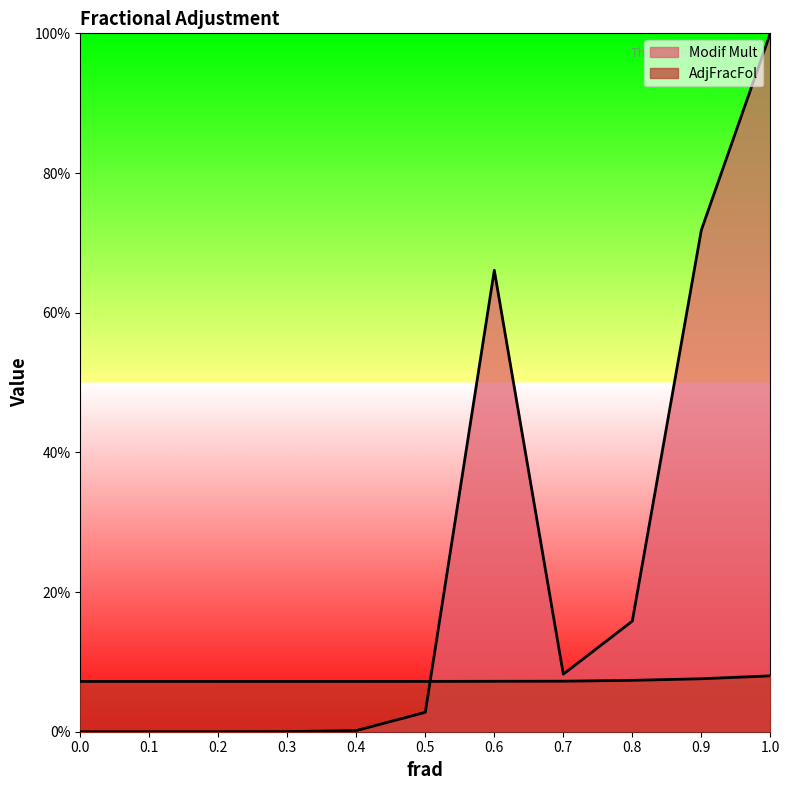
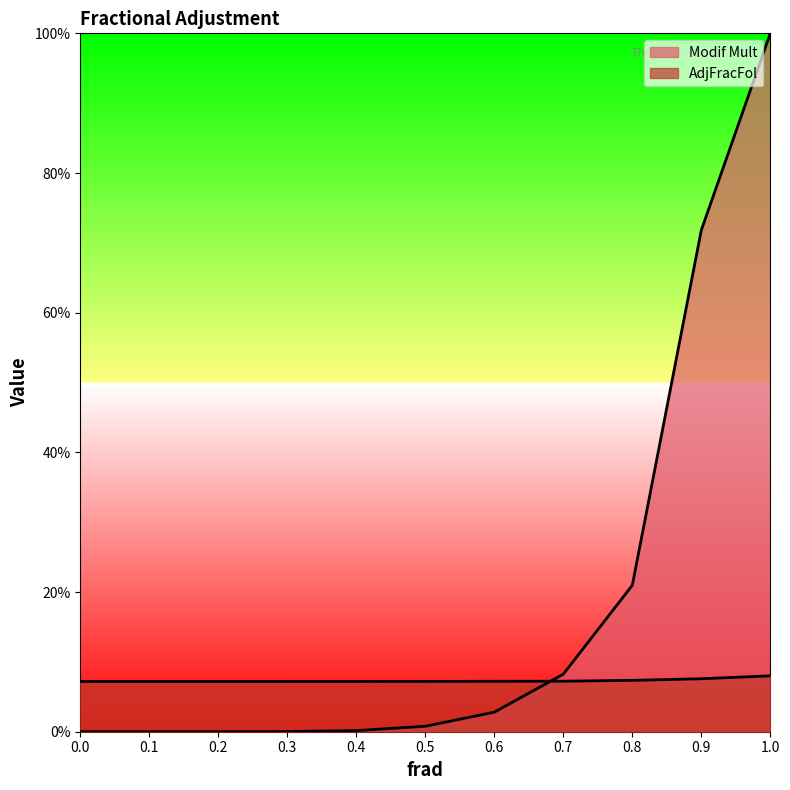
Modif Mult, 0.5: 3% -> 1%
Modif Mult, 0.6: 66% -> 3%
Modif Mult, 0.8: 16% -> 21%
